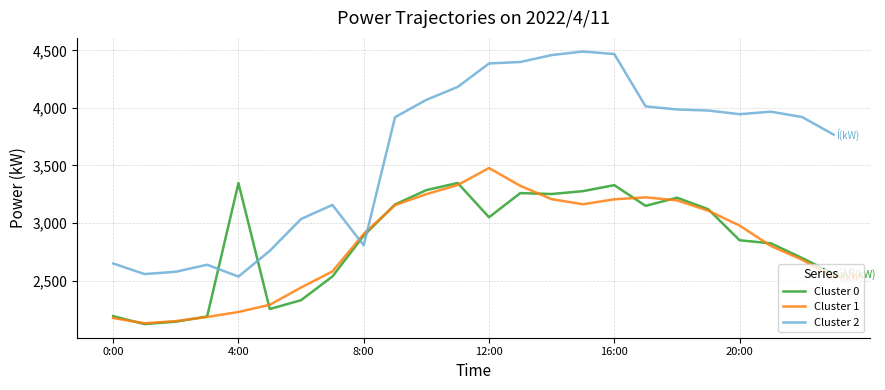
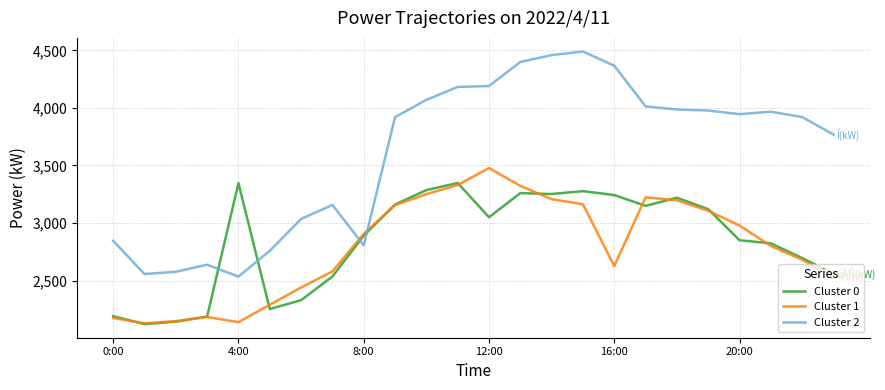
Cluster 2, 0:00: 2,650 -> 2,850
Cluster 1, 4:00: 2,230 -> 2,140
Cluster 2, 12:00: 4,390 -> 4,190
Cluster 0, 16:00: 3,330 -> 3,240
Cluster 1, 16:00: 3,210 -> 2,630
Cluster 2, 16:00: 4,470 -> 4,370
